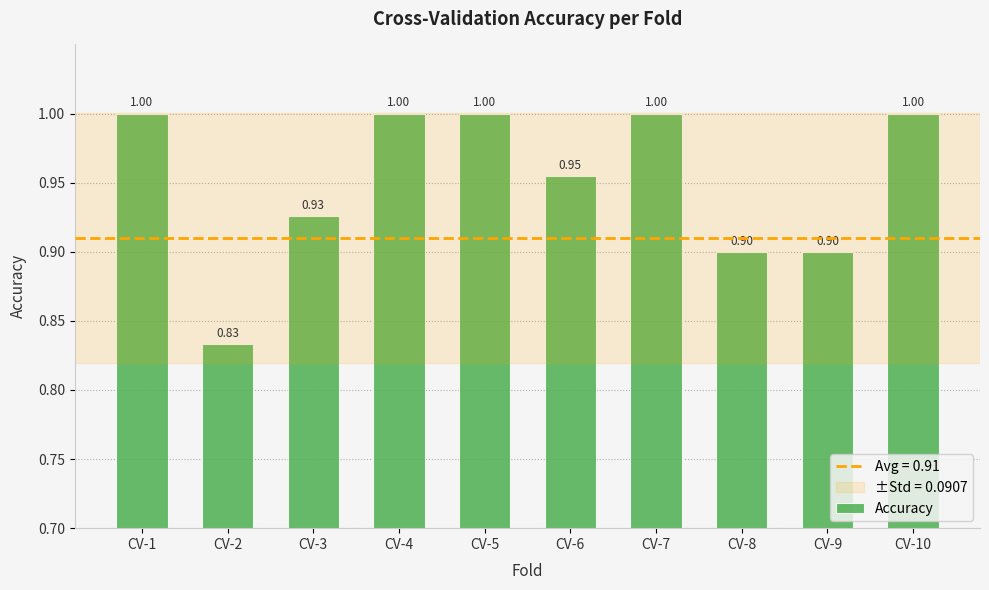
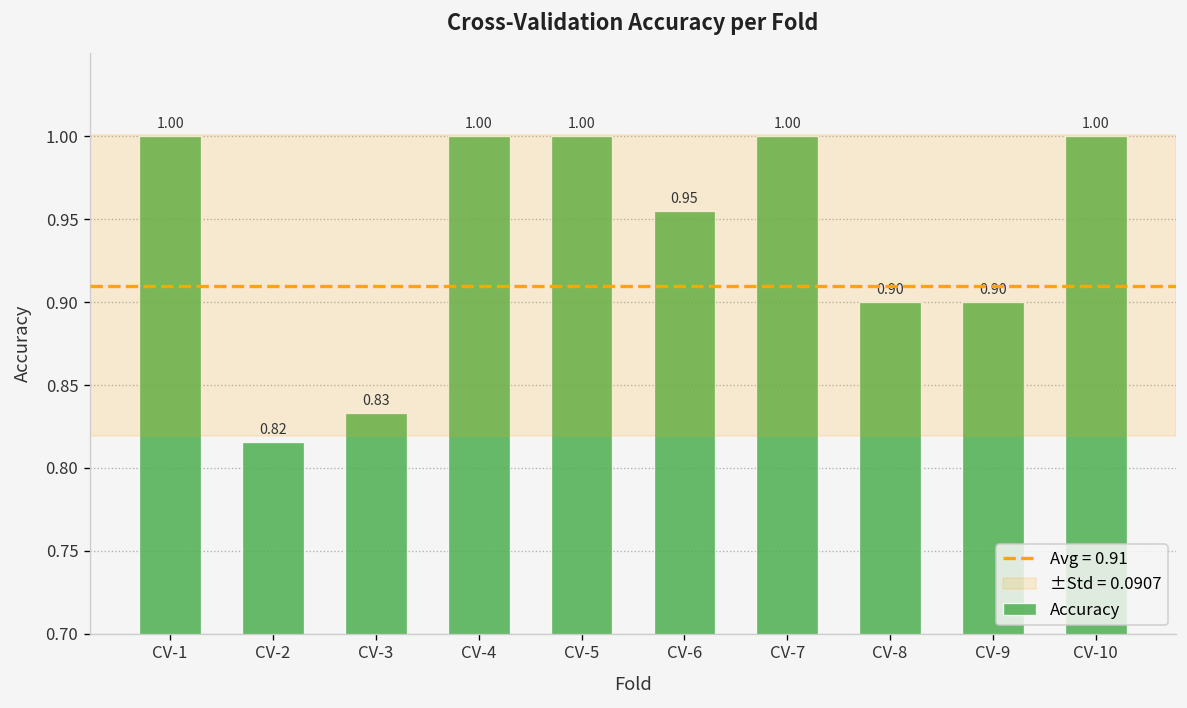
CV-2: 0.83 -> 0.82
CV-3: 0.93 -> 0.83
